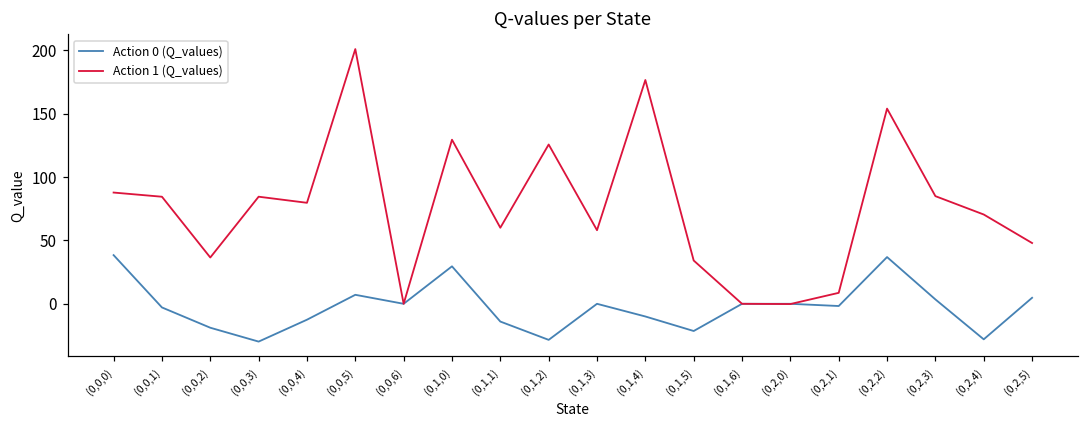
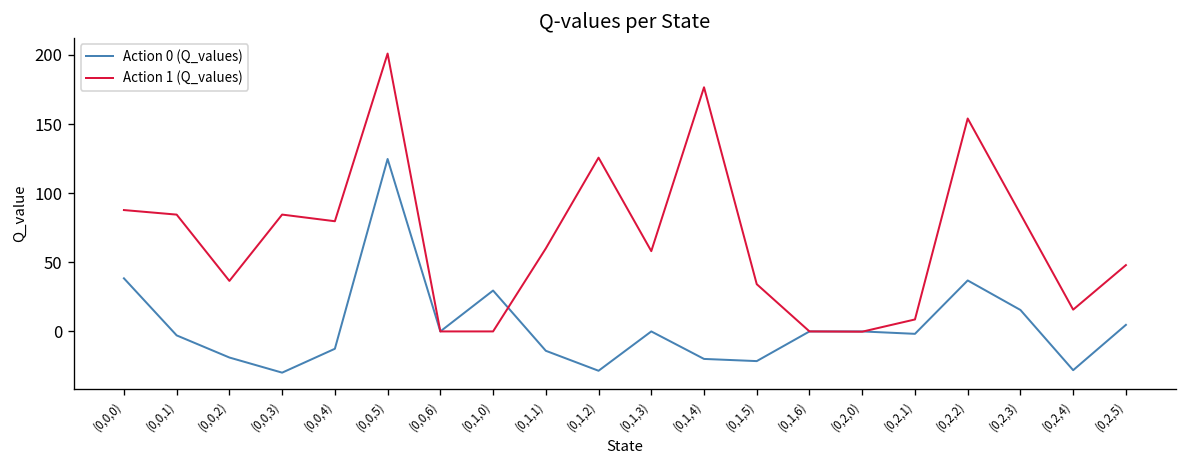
Action 0 (Q_values), (0,0,5): 7 -> 125
Action 1 (Q_values), (0,1,0): 130 -> 0
Action 0 (Q_values), (0,1,4): -10 -> -20
Action 0 (Q_values), (0,2,3): 3 -> 16
Action 1 (Q_values), (0,2,4): 70 -> 16
